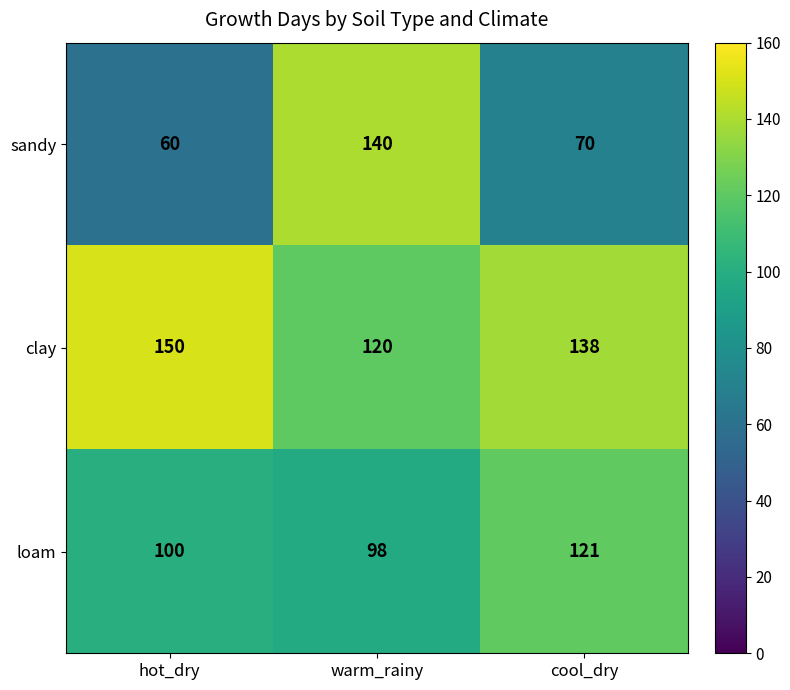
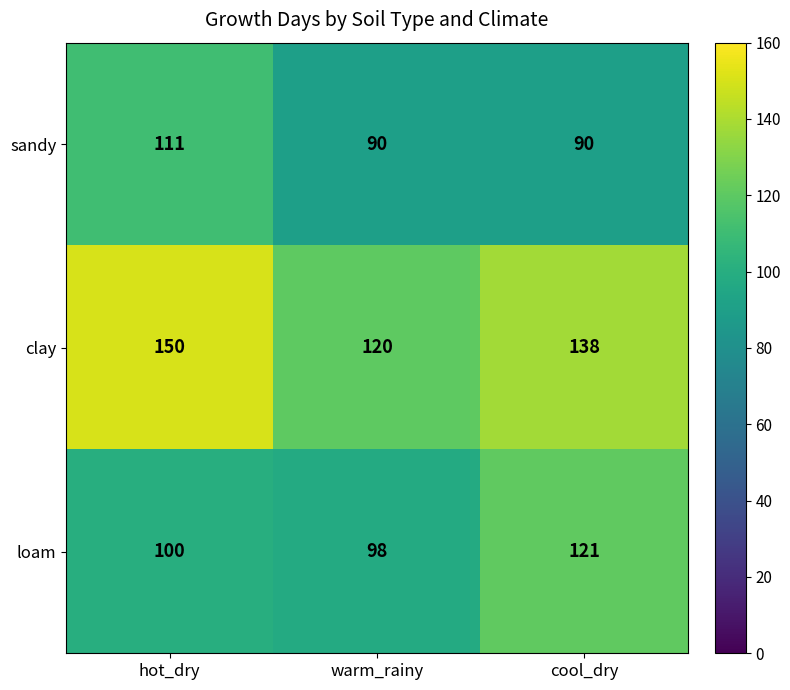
sandy, hot_dry: 60 -> 111
sandy, warm_rainy: 140 -> 90
sandy, cool_dry: 70 -> 90
